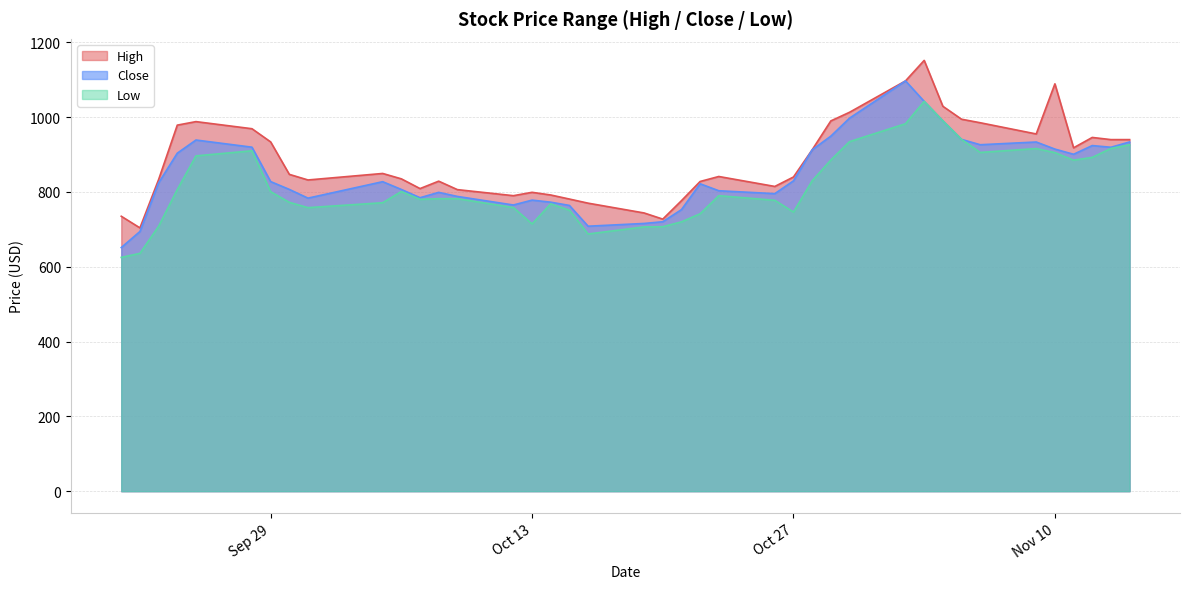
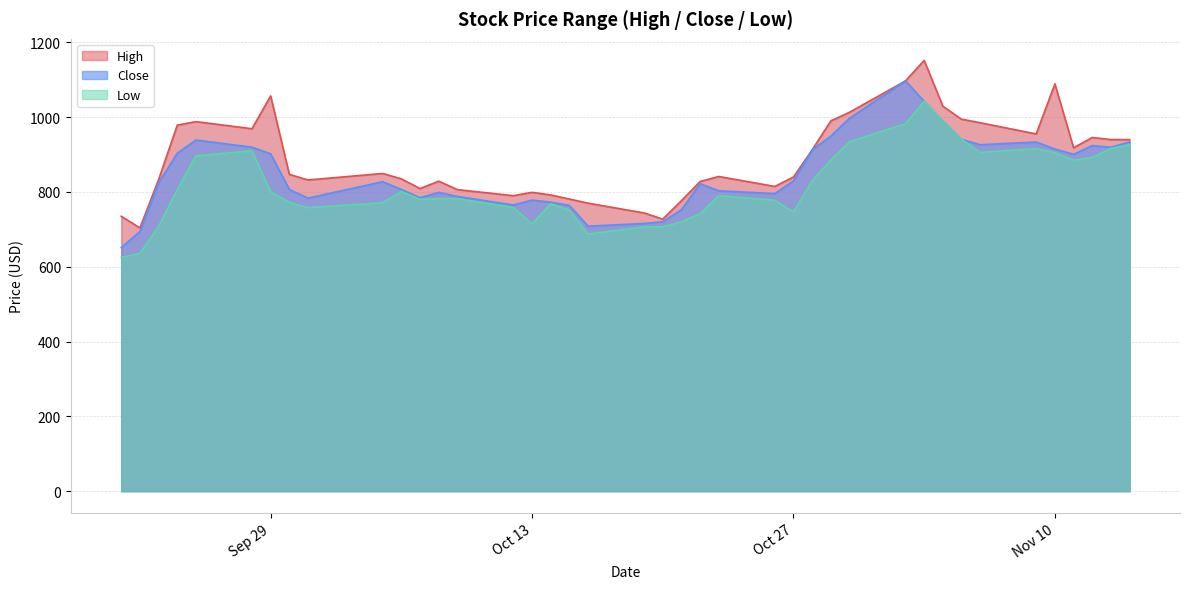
High, Sep 29: 930 -> 1060
Close, Sep 29: 830 -> 900
